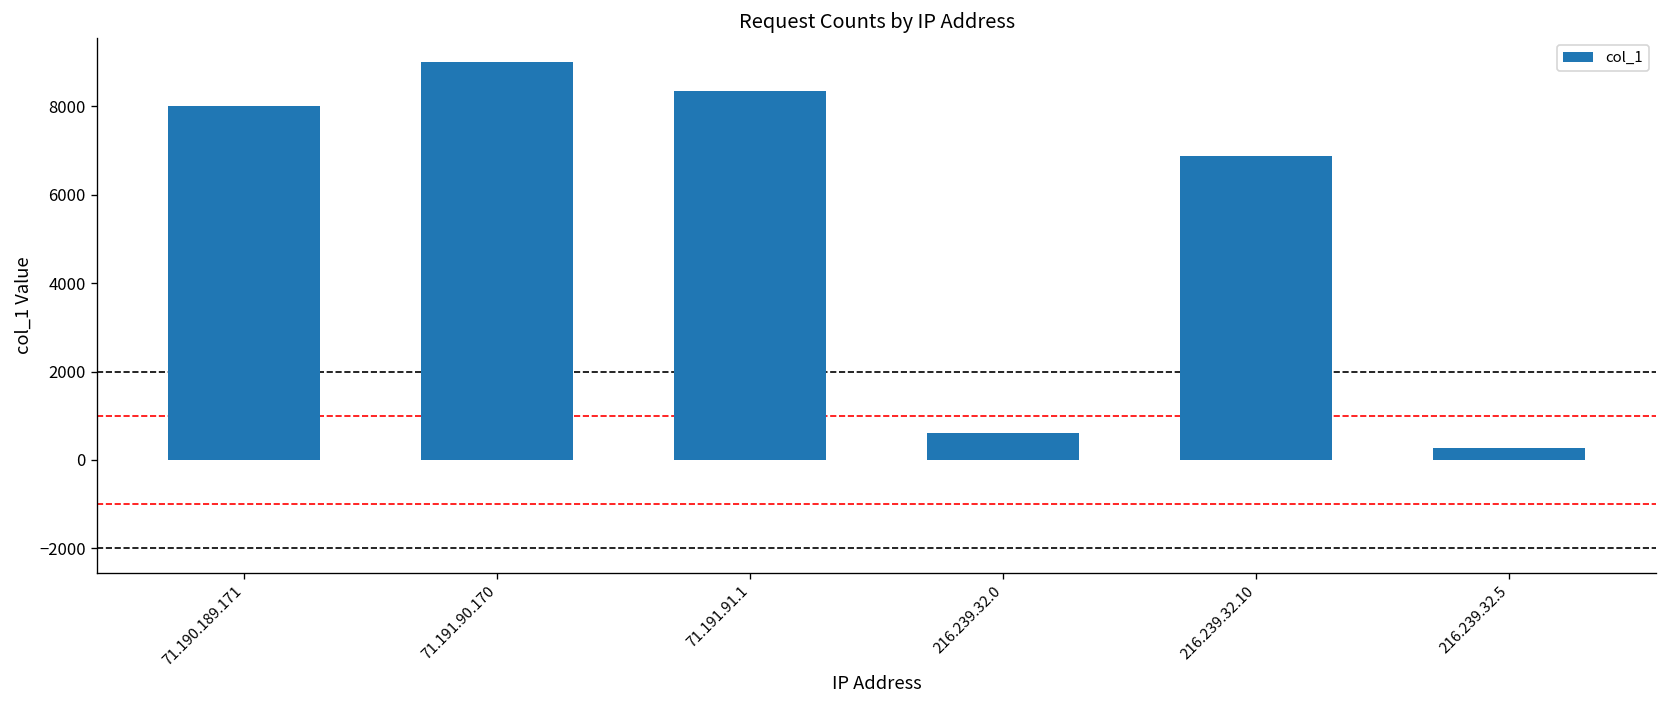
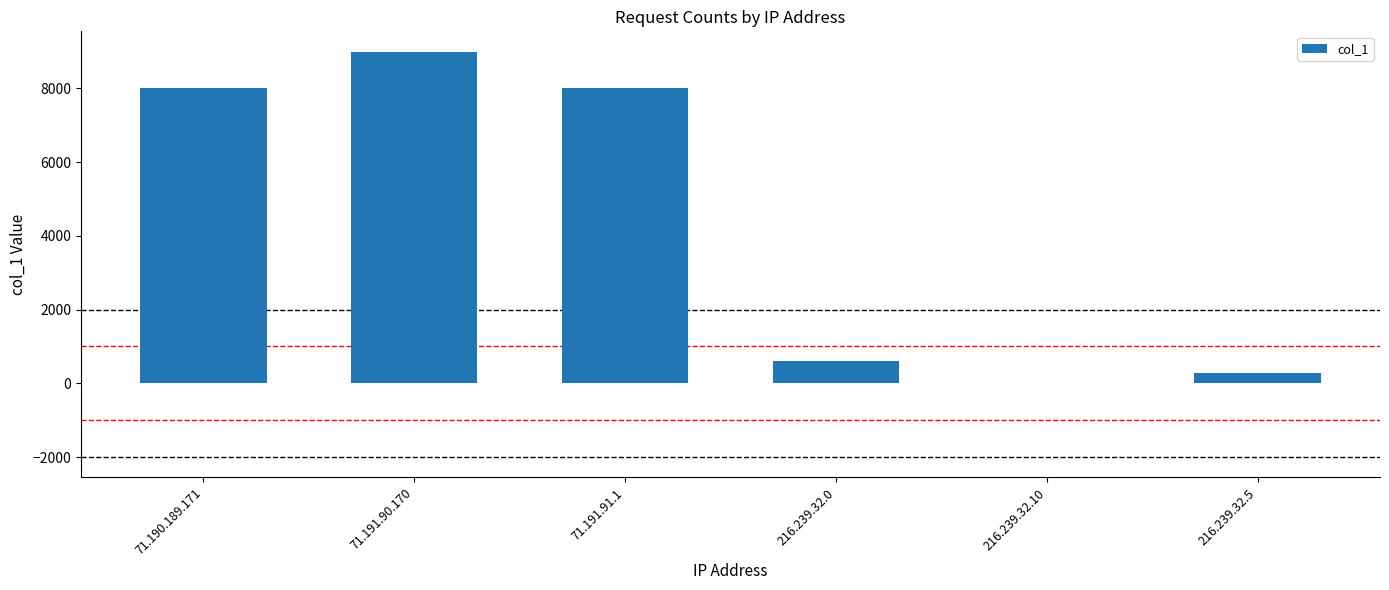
71.191.91.1: 8300 -> 8000
216.239.32.10: 6900 -> 0
